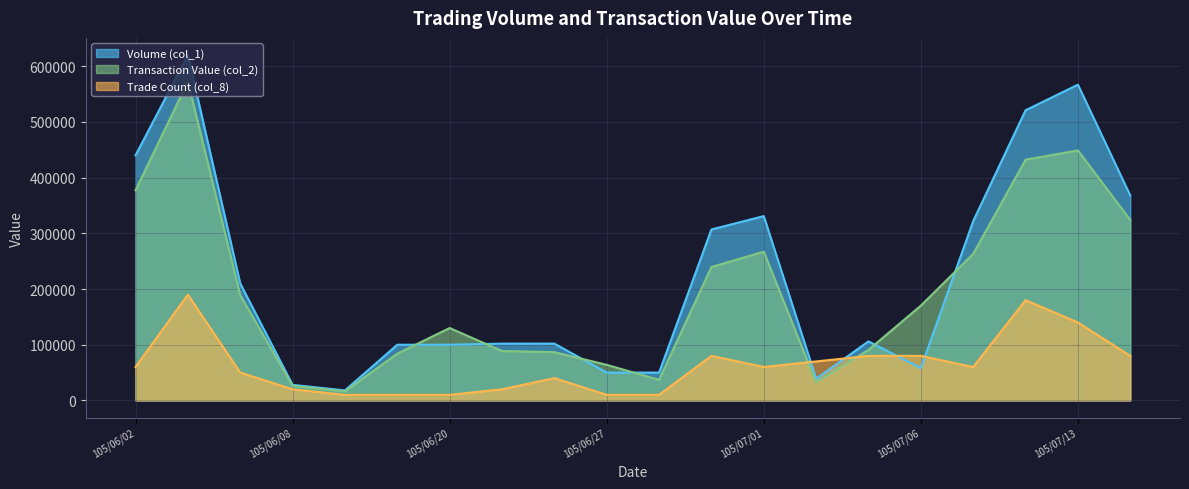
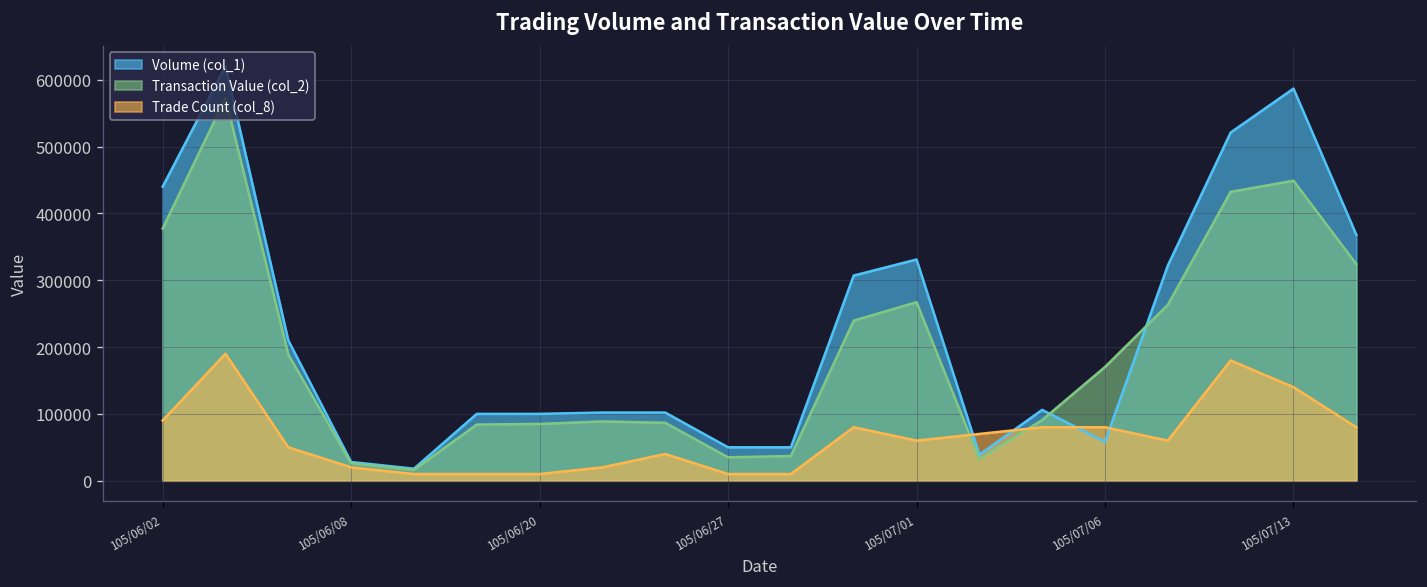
Trade Count (col_8), 105/06/02: 60000 -> 90000
Transaction Value (col_2), 105/06/20: 130000 -> 90000
Transaction Value (col_2), 105/06/27: 60000 -> 40000
Volume (col_1), 105/07/13: 570000 -> 590000
